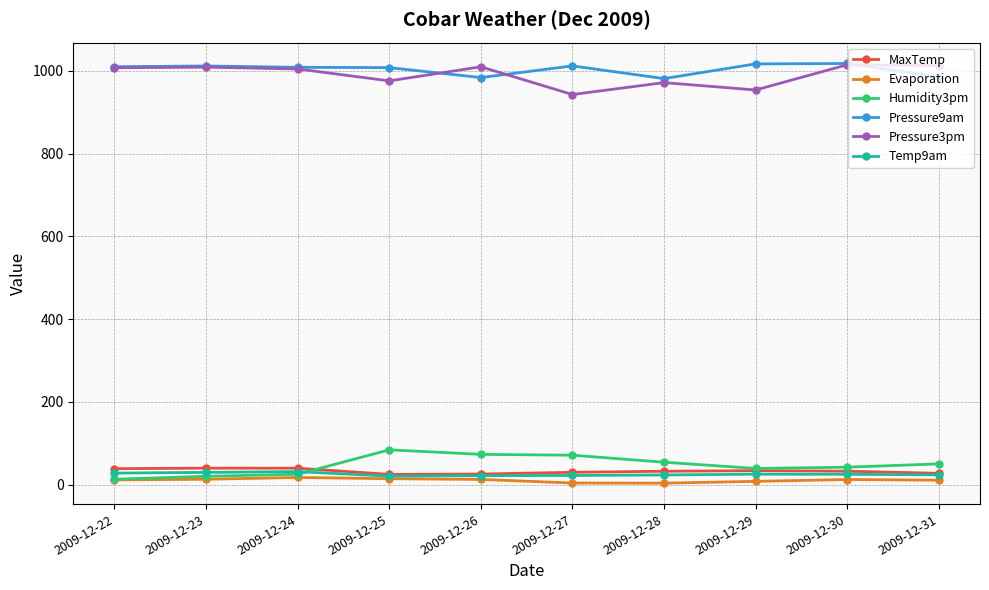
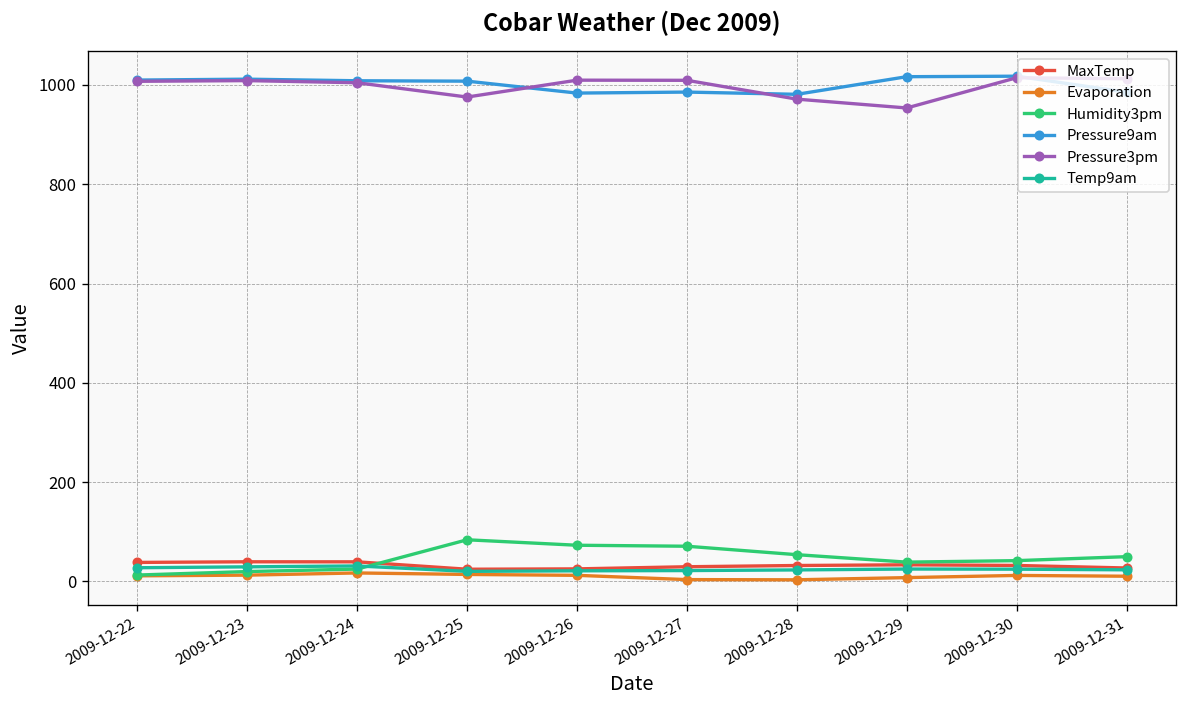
Pressure9am, 2009-12-27: 1010 -> 990
Pressure3pm, 2009-12-27: 940 -> 1010
